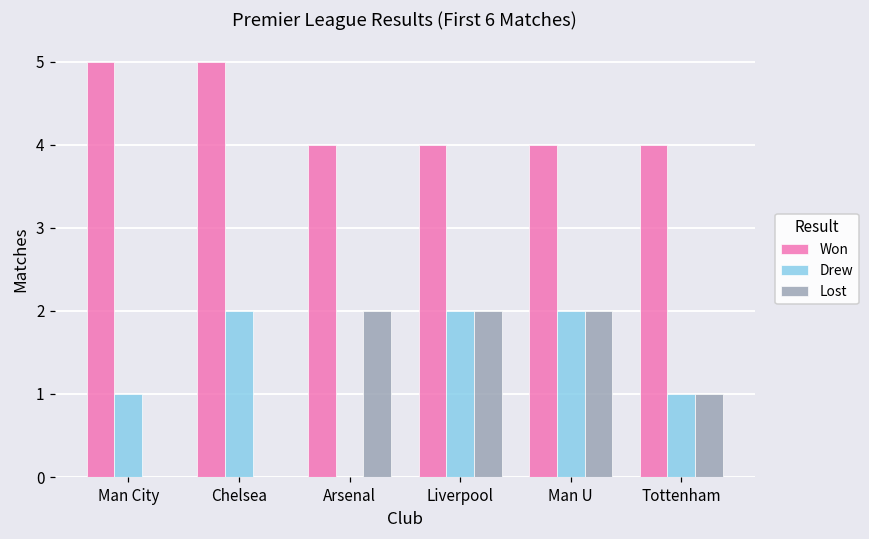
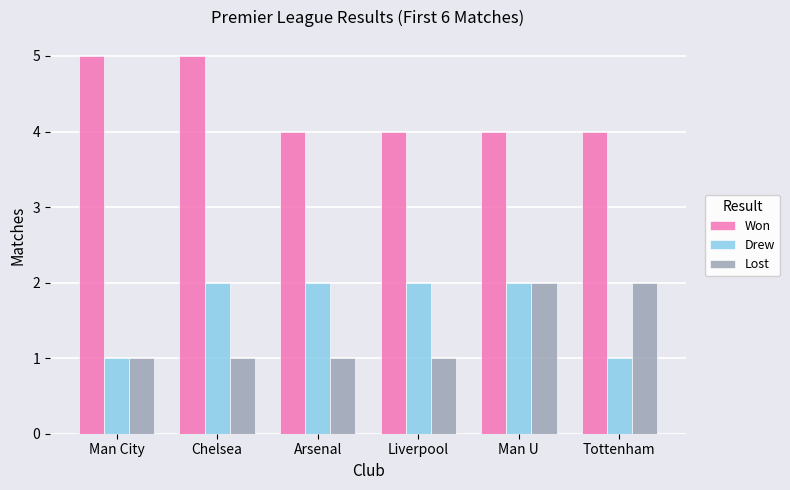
Lost, Man City: 0 -> 1
Lost, Chelsea: 0 -> 1
Drew, Arsenal: 0 -> 2
Lost, Arsenal: 2 -> 1
Lost, Liverpool: 2 -> 1
Lost, Tottenham: 1 -> 2
